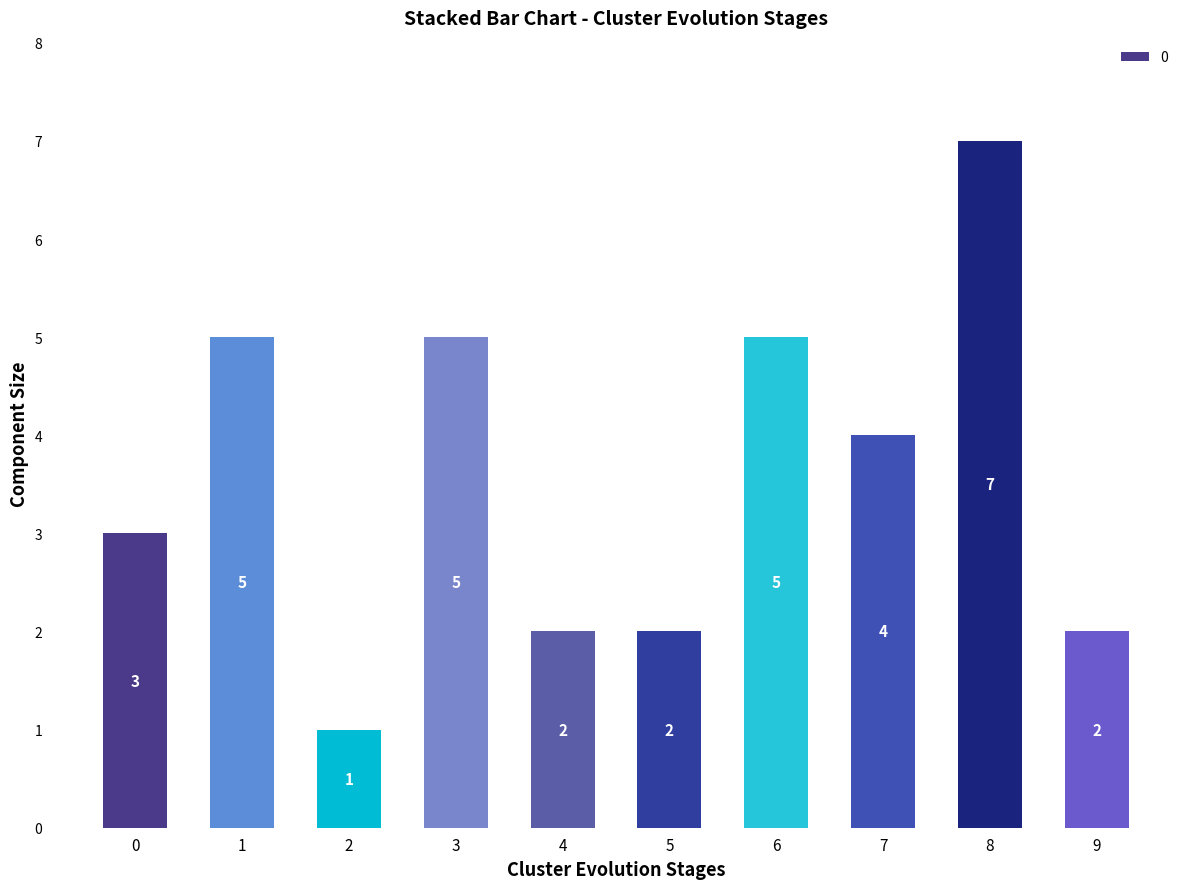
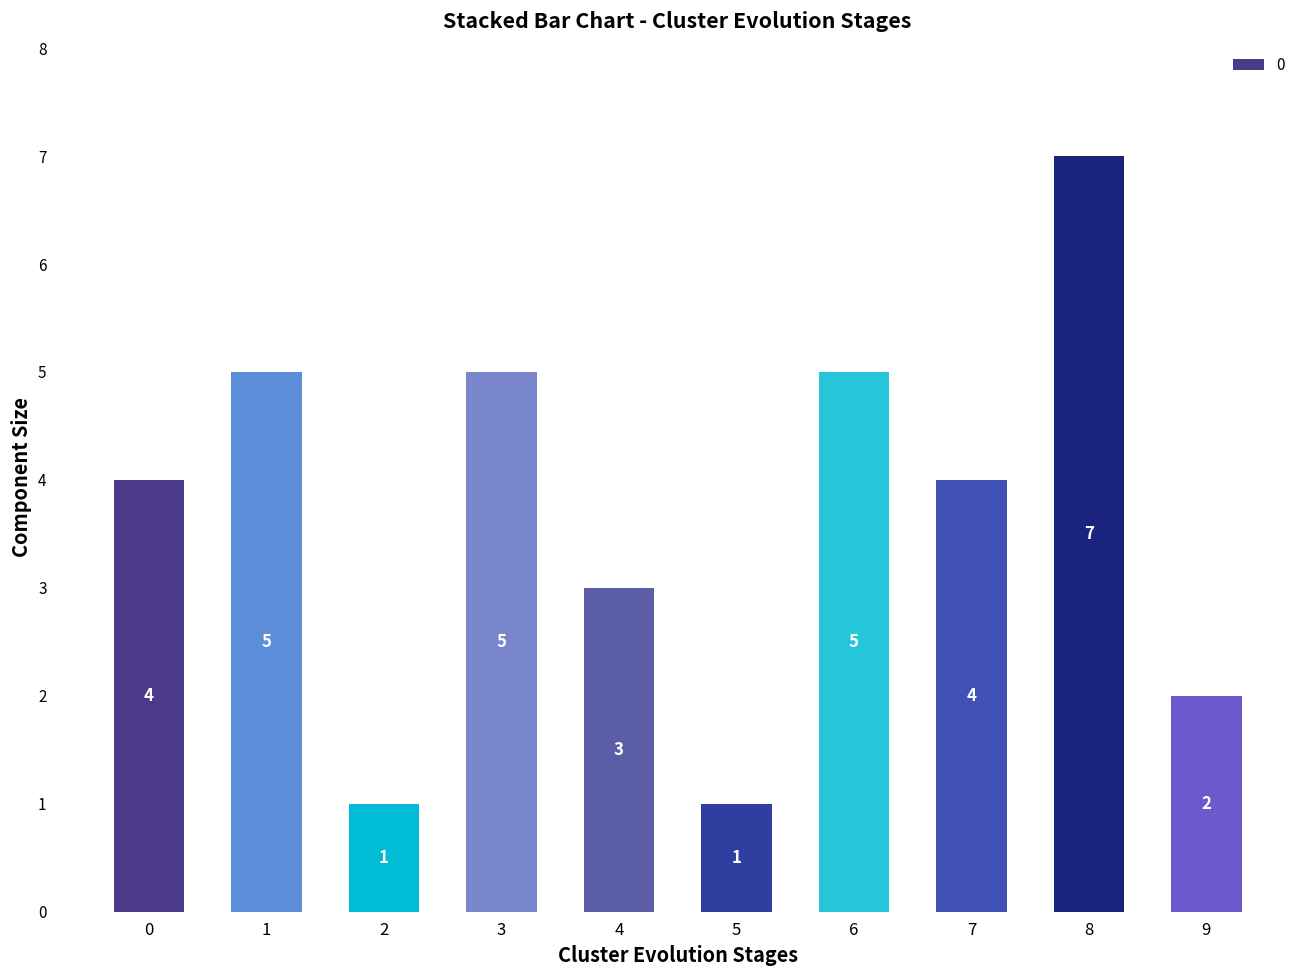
0: 3 -> 4
4: 2 -> 3
5: 2 -> 1
